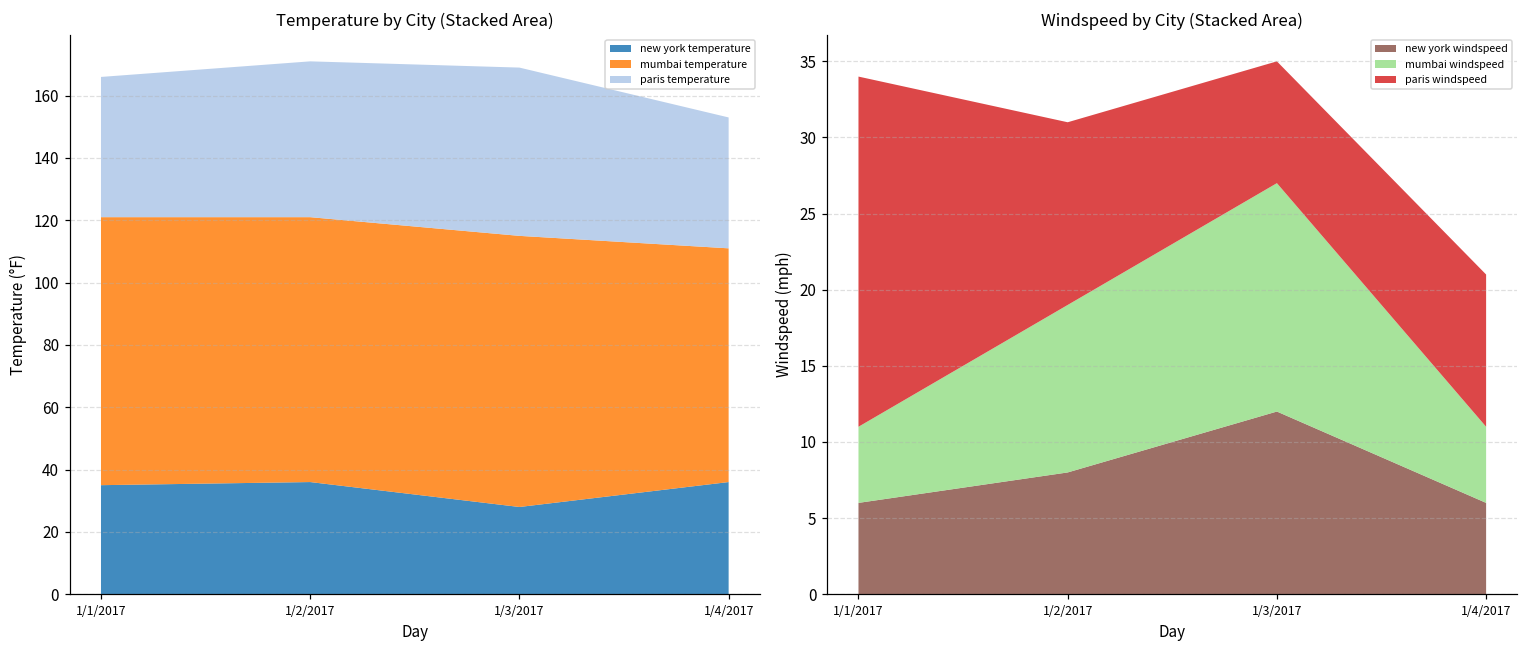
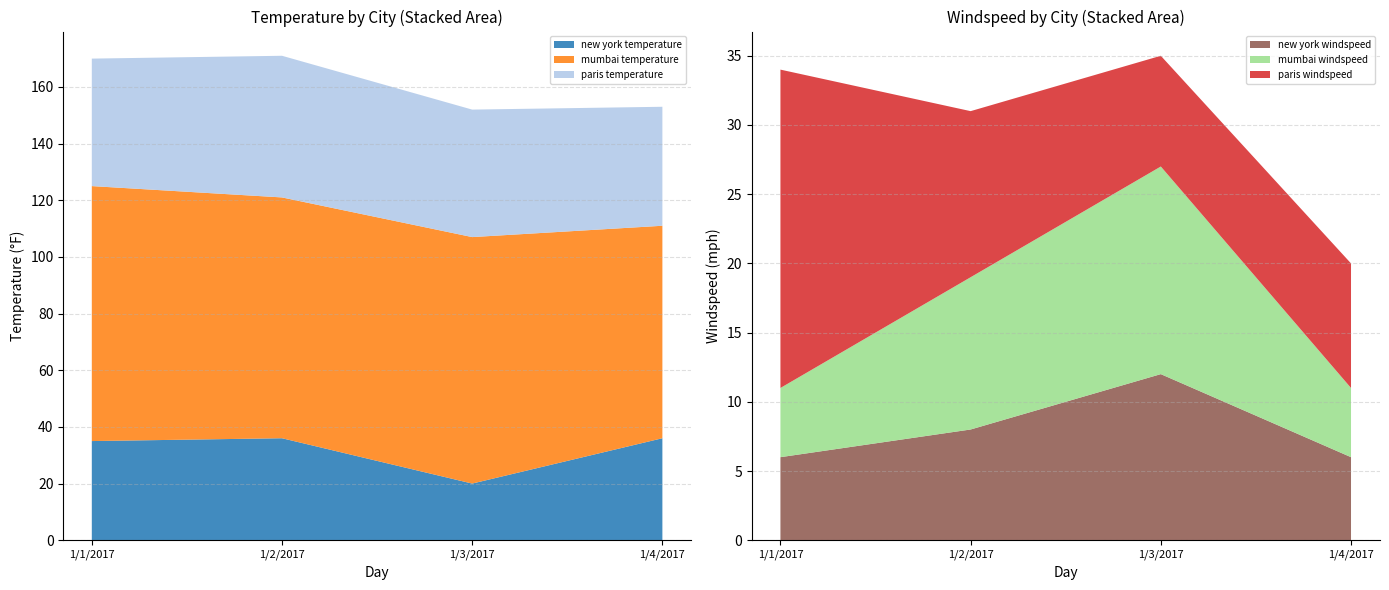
Temperature by City (Stacked Area), mumbai temperature, 1/1/2017: 86 -> 90
Temperature by City (Stacked Area), new york temperature, 1/3/2017: 28 -> 20
Temperature by City (Stacked Area), paris temperature, 1/3/2017: 54 -> 45
Windspeed by City (Stacked Area), paris windspeed, 1/4/2017: 10 -> 9
